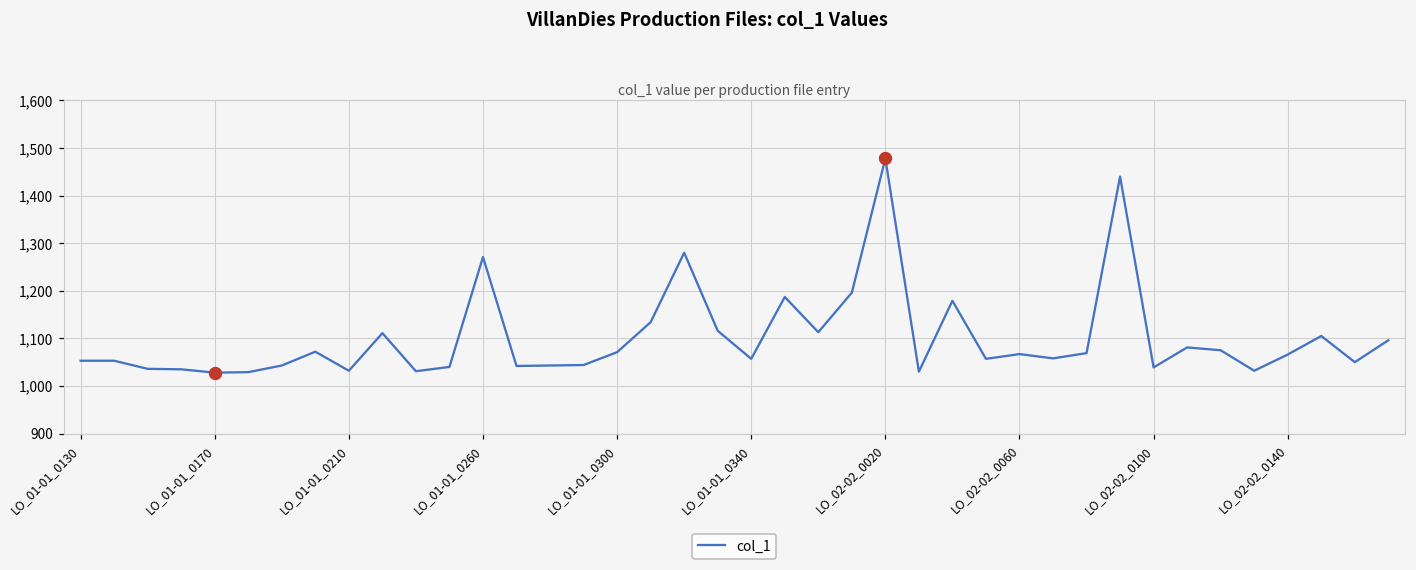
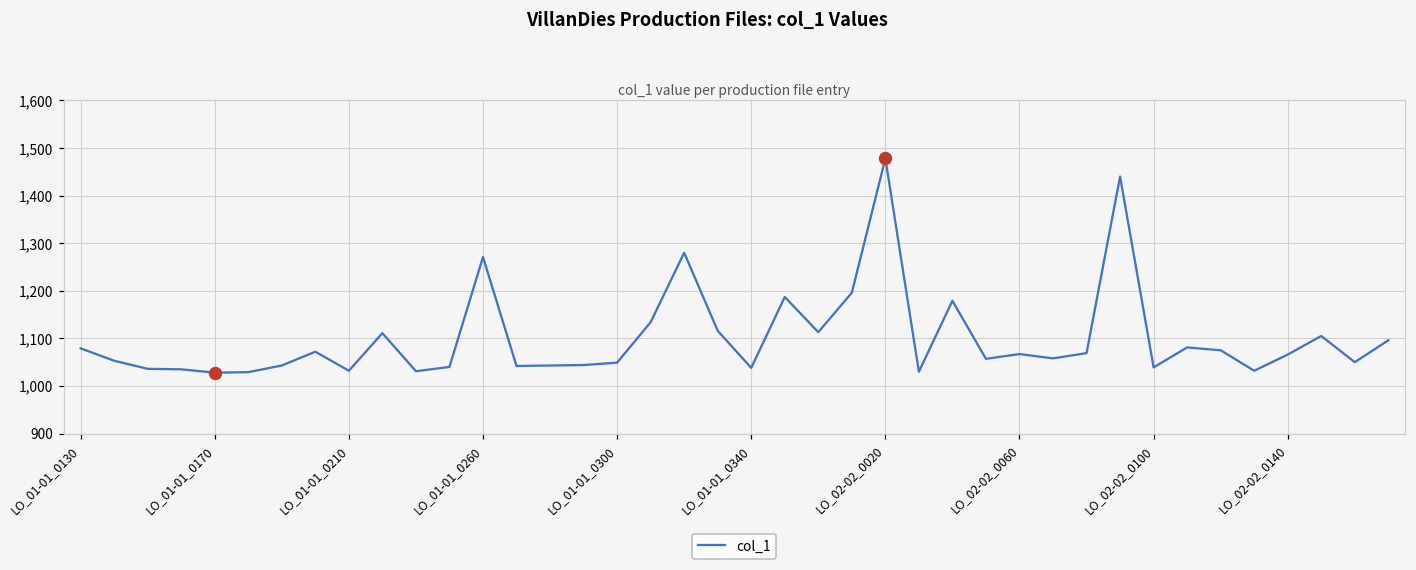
col_1, LO_01-01_0130: 1,050 -> 1,080
col_1, LO_01-01_0300: 1,070 -> 1,050
col_1, LO_01-01_0340: 1,060 -> 1,040
